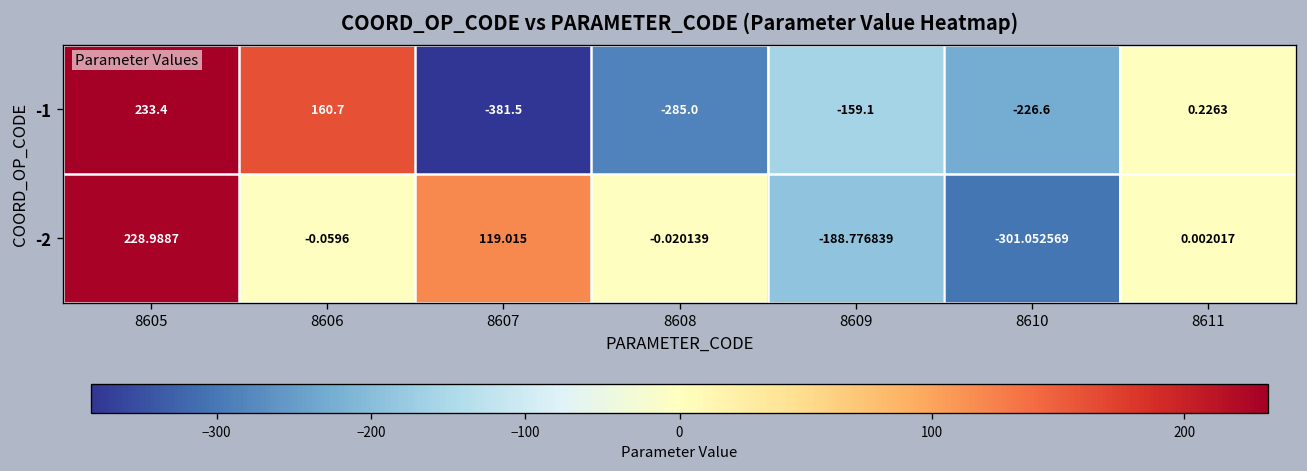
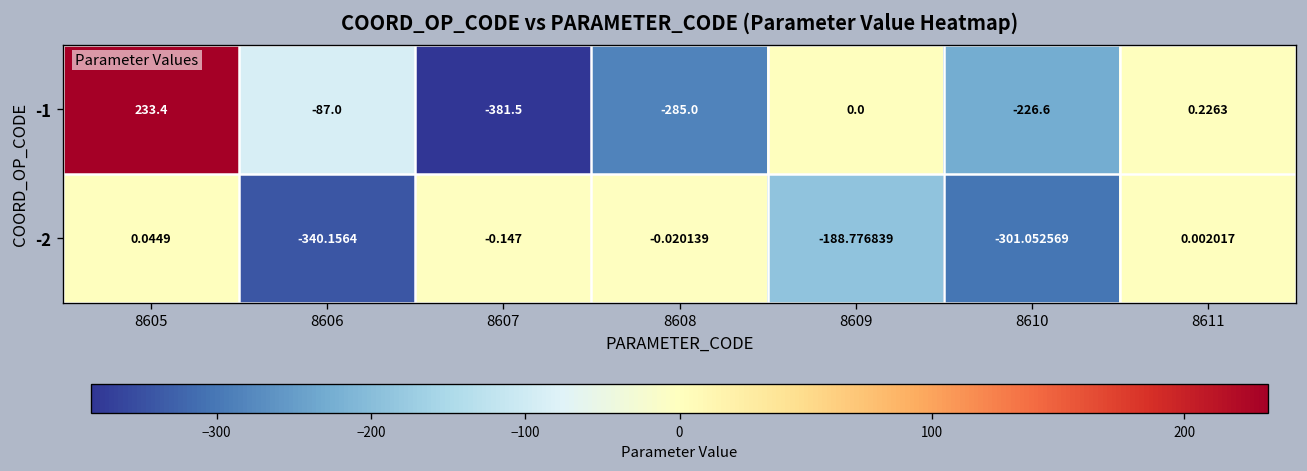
-1, 8606: 160.7 -> -87.0
-1, 8609: -159.1 -> 0.0
-2, 8605: 228.9887 -> 0.0449
-2, 8606: -0.0596 -> -340.1564
-2, 8607: 119.015 -> -0.147
